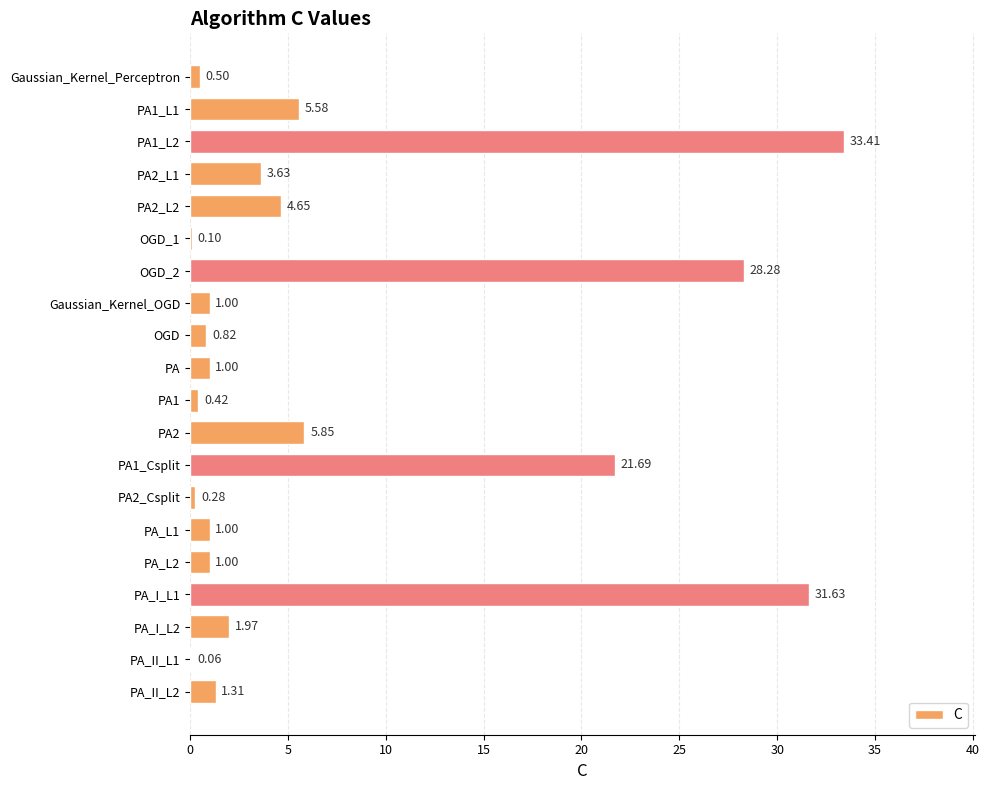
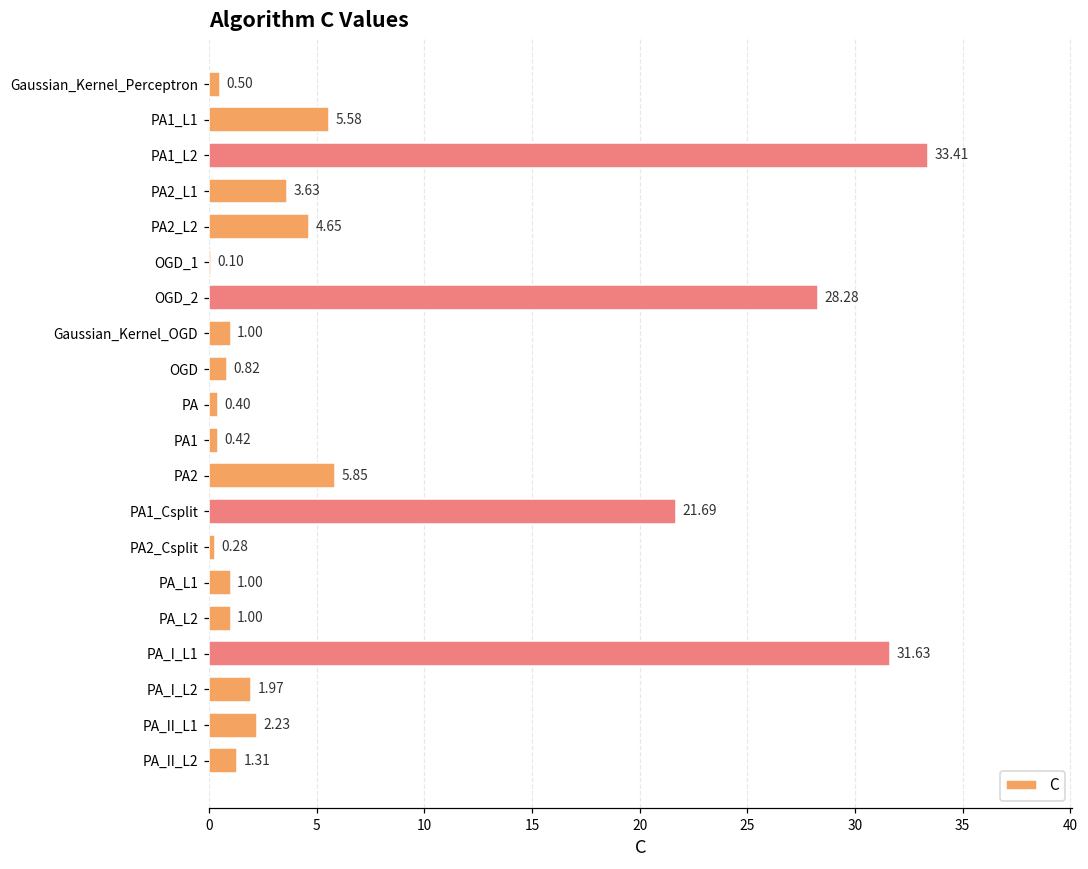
PA: 1.00 -> 0.40
PA_II_L1: 0.06 -> 2.23
